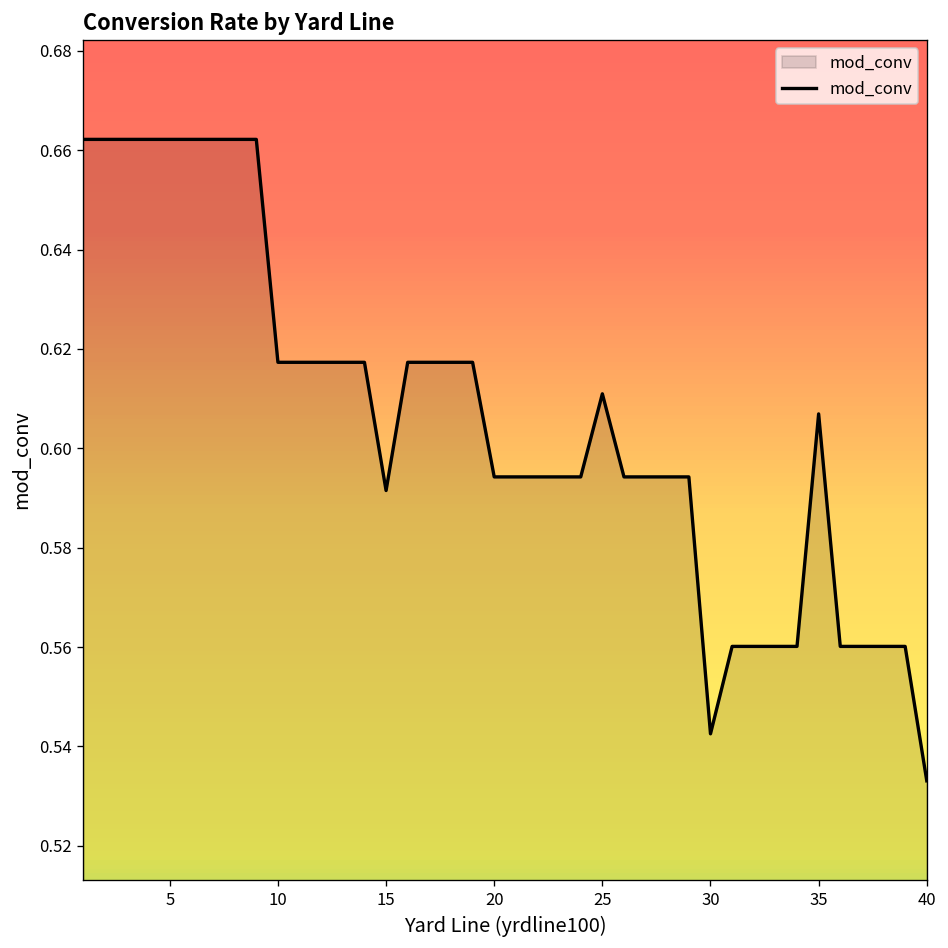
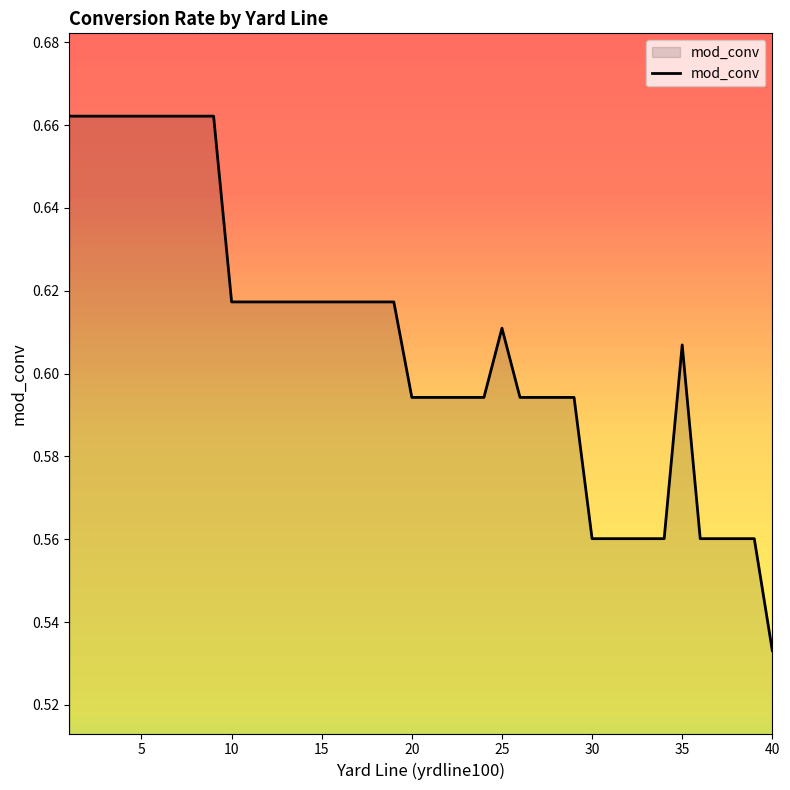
15: 0.592 -> 0.617
30: 0.543 -> 0.560
